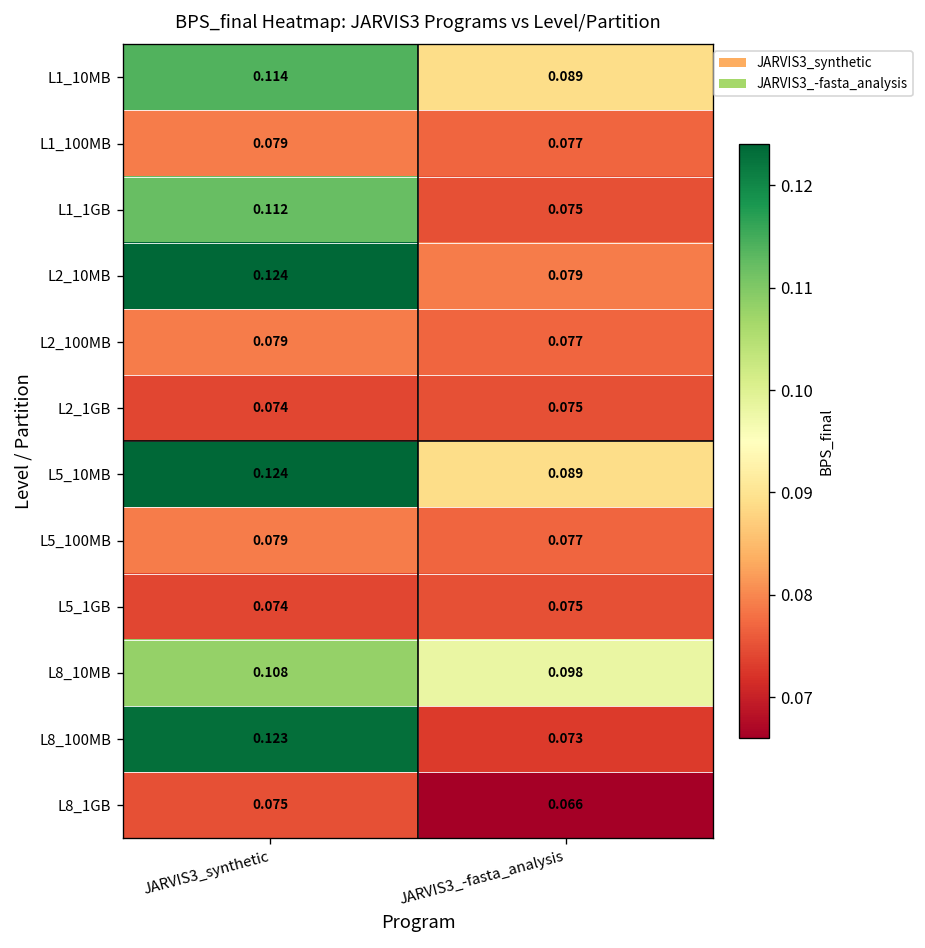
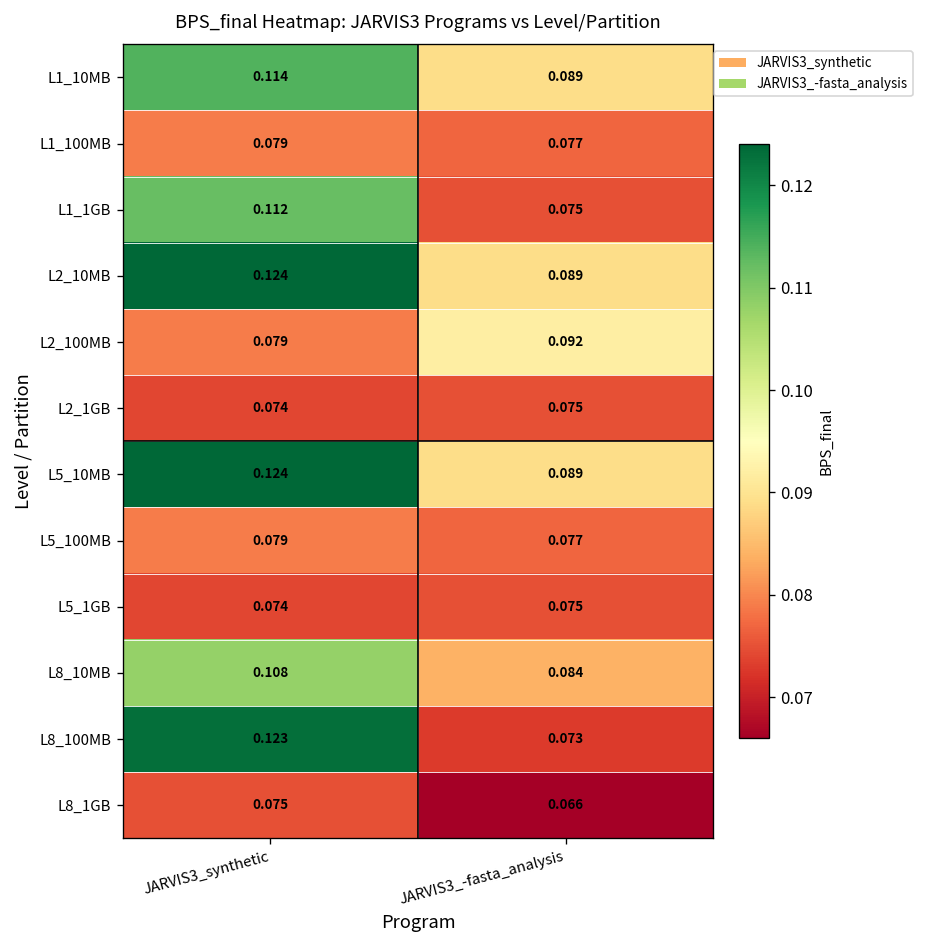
L2_10MB, JARVIS3_-fasta_analysis: 0.079 -> 0.089
L2_100MB, JARVIS3_-fasta_analysis: 0.077 -> 0.092
L8_10MB, JARVIS3_-fasta_analysis: 0.098 -> 0.084
